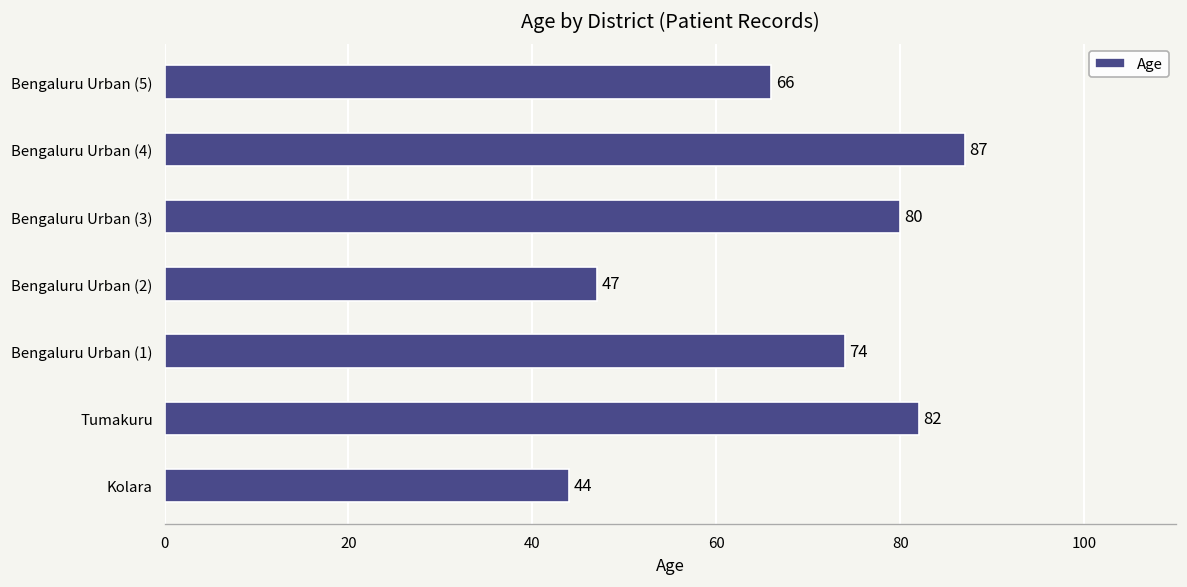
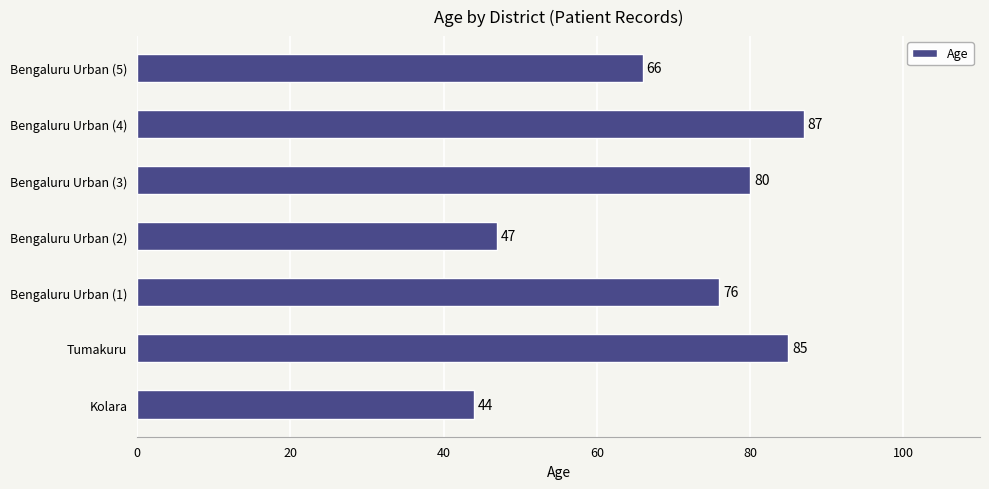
Bengaluru Urban (1): 74 -> 76
Tumakuru: 82 -> 85
